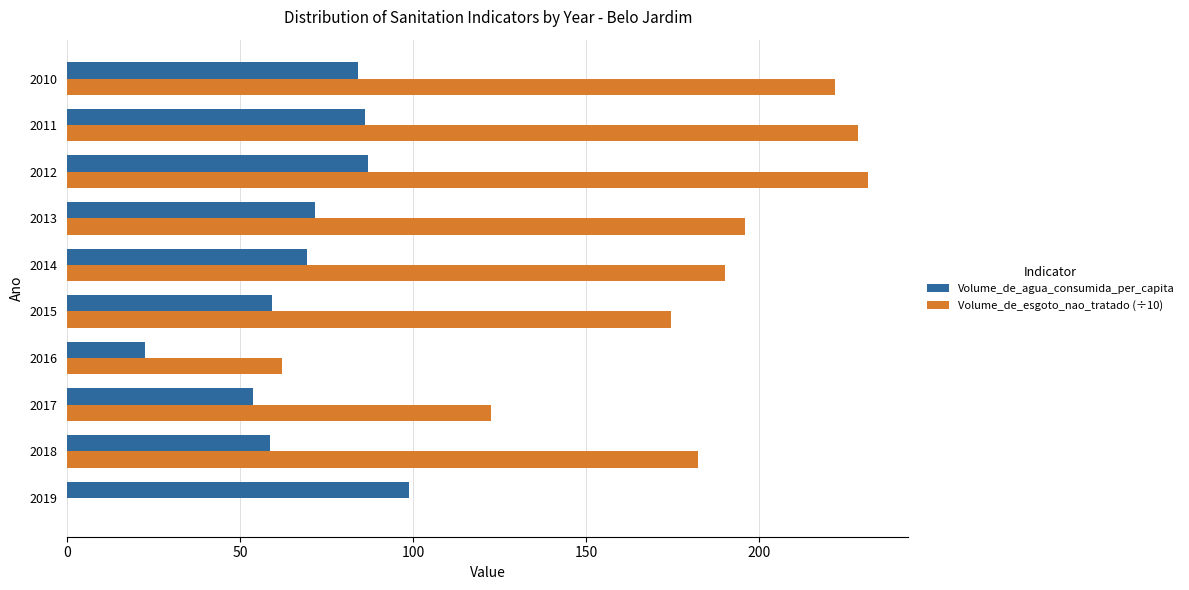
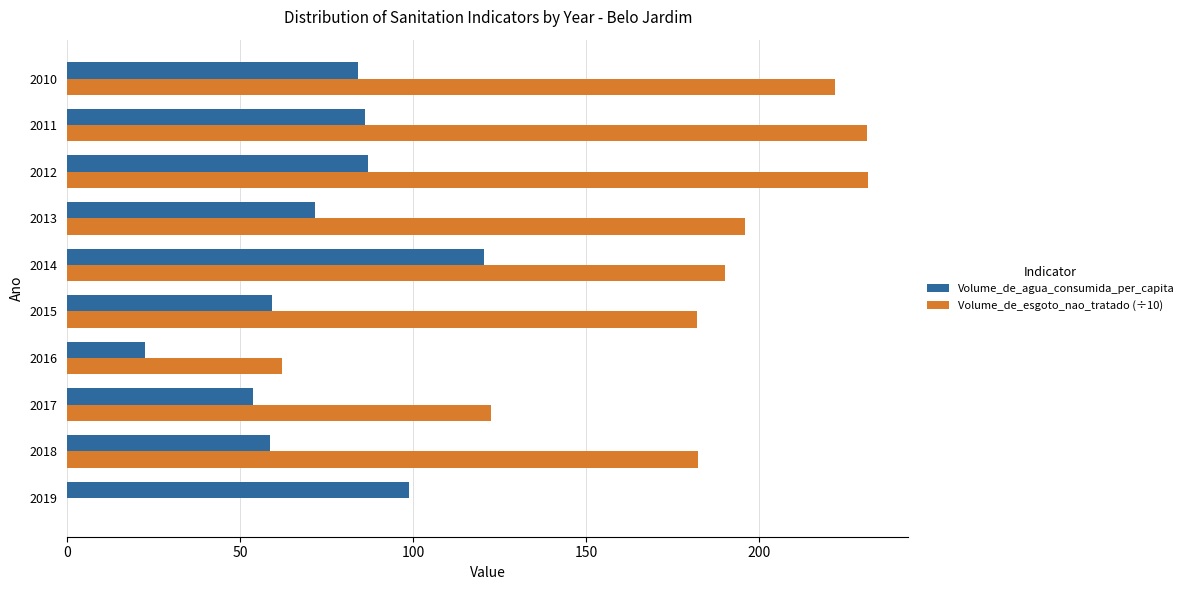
Volume_de_esgoto_nao_tratado (÷10), 2011: 229 -> 231
Volume_de_agua_consumida_per_capita, 2014: 69 -> 121
Volume_de_esgoto_nao_tratado (÷10), 2015: 174 -> 182
